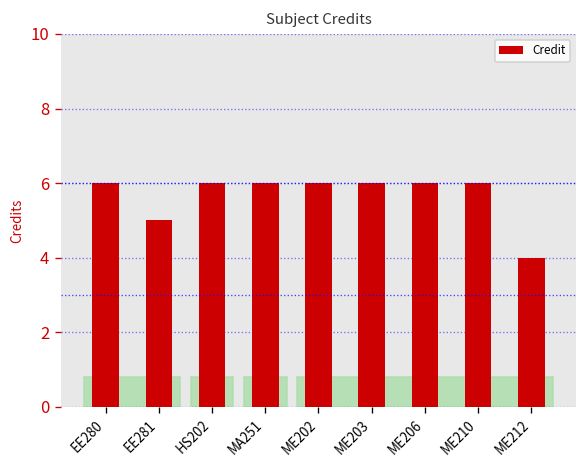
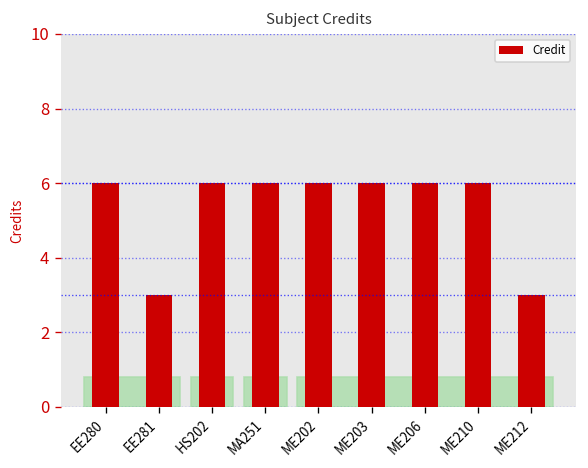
EE281: 5 -> 3
ME212: 4 -> 3
